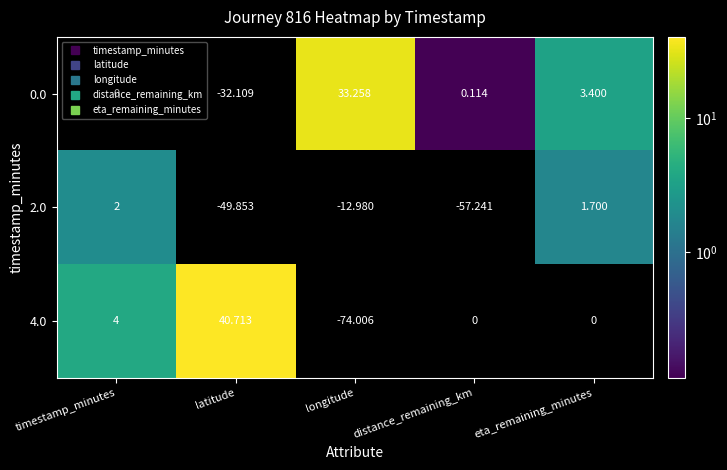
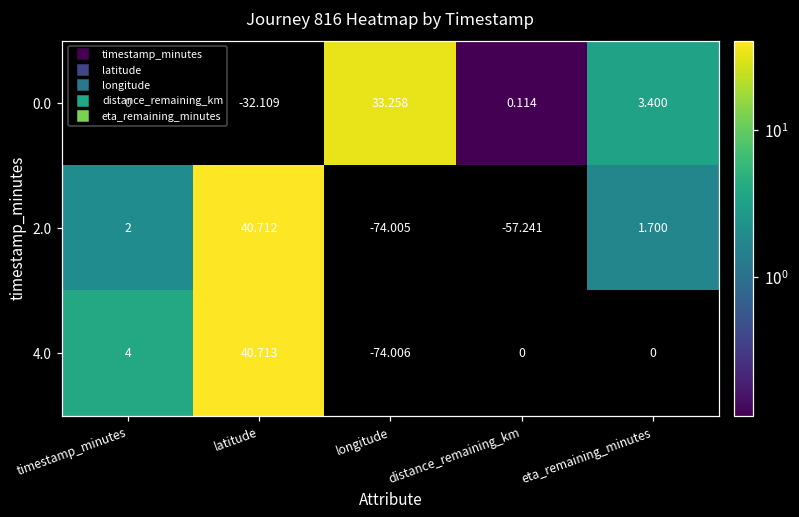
2.0, latitude: -49.853 -> 40.712
2.0, longitude: -12.980 -> -74.005
